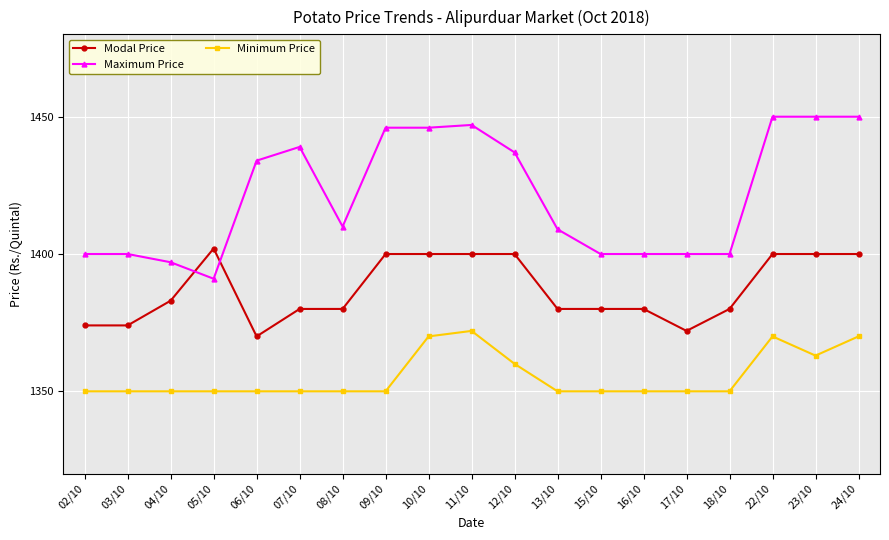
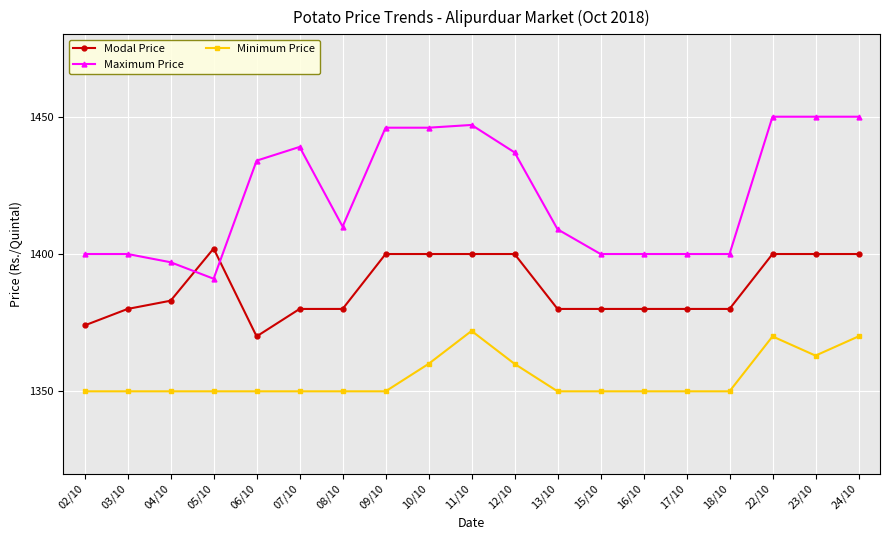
Modal Price, 03/10: 1374 -> 1380
Minimum Price, 10/10: 1370 -> 1360
Modal Price, 17/10: 1372 -> 1380
